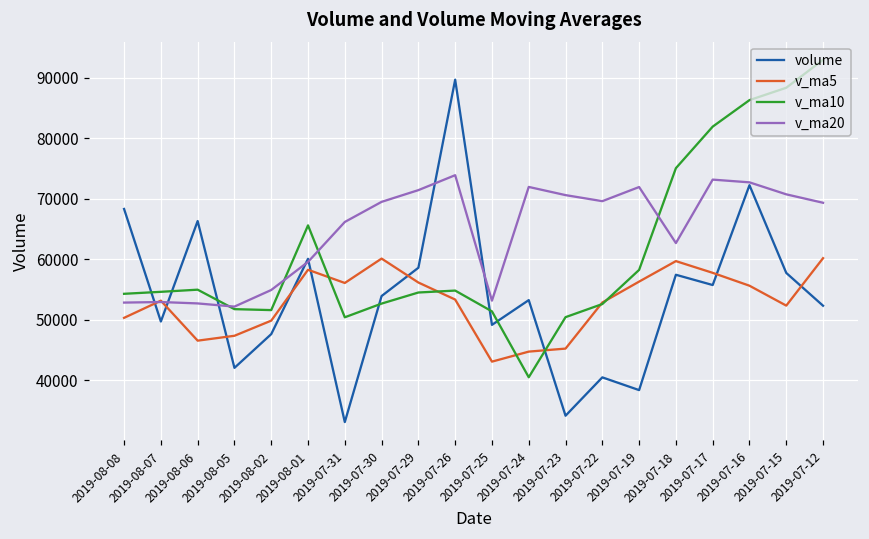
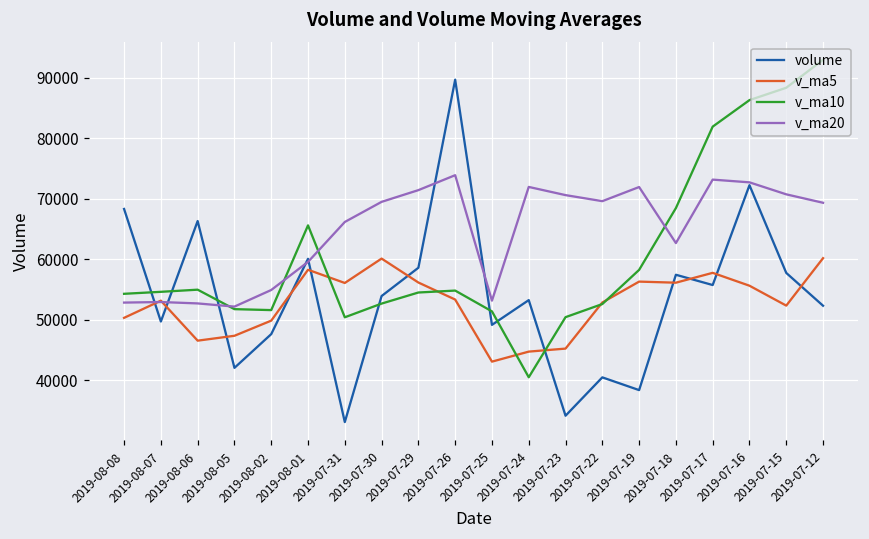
v_ma5, 2019-07-18: 60000 -> 56000
v_ma10, 2019-07-18: 75000 -> 68000
